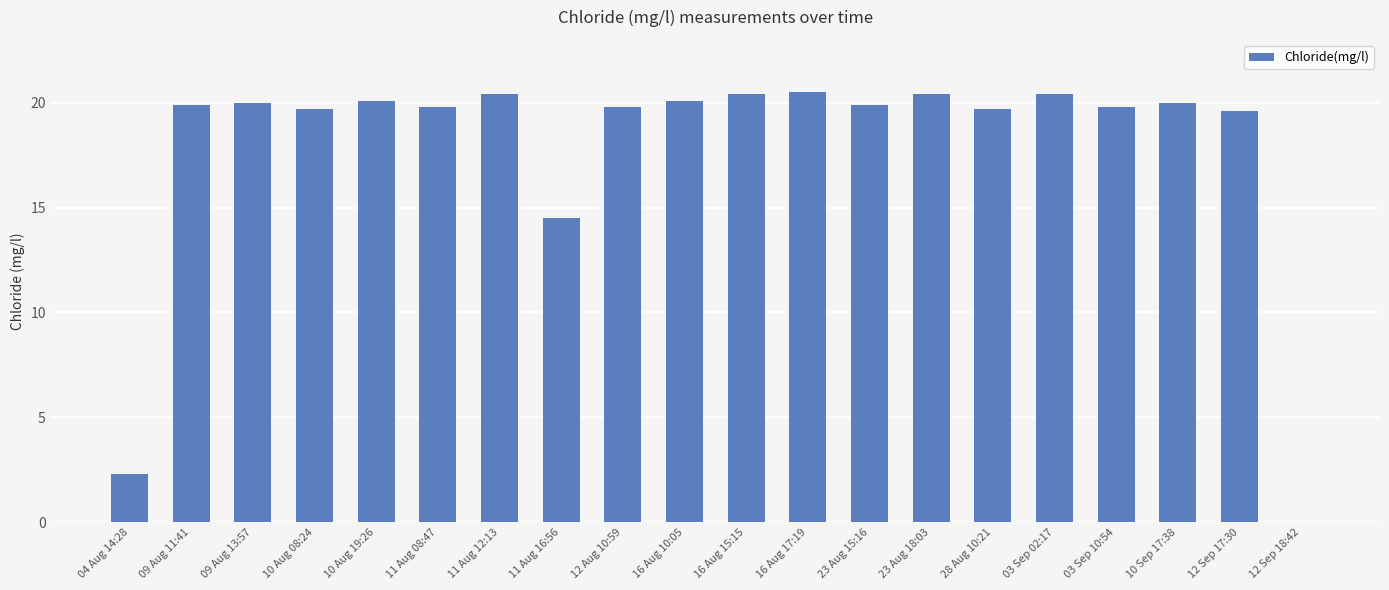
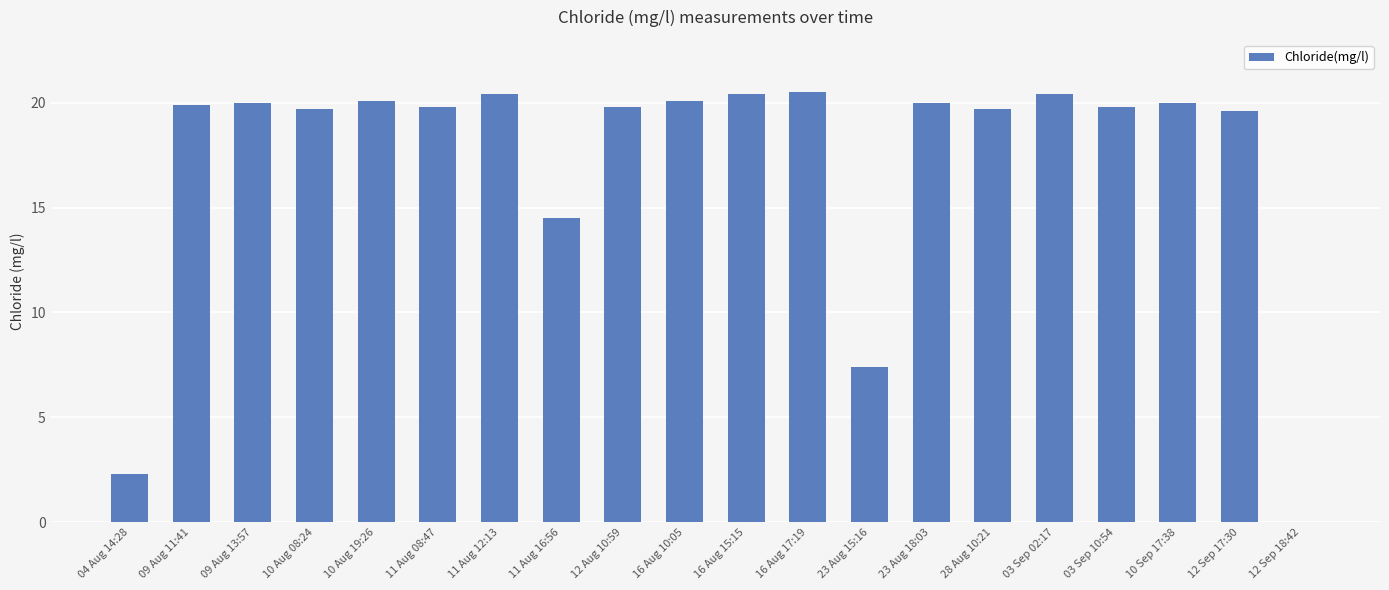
23 Aug 15:16: 19.9 -> 7.4
23 Aug 18:03: 20.4 -> 20.0
